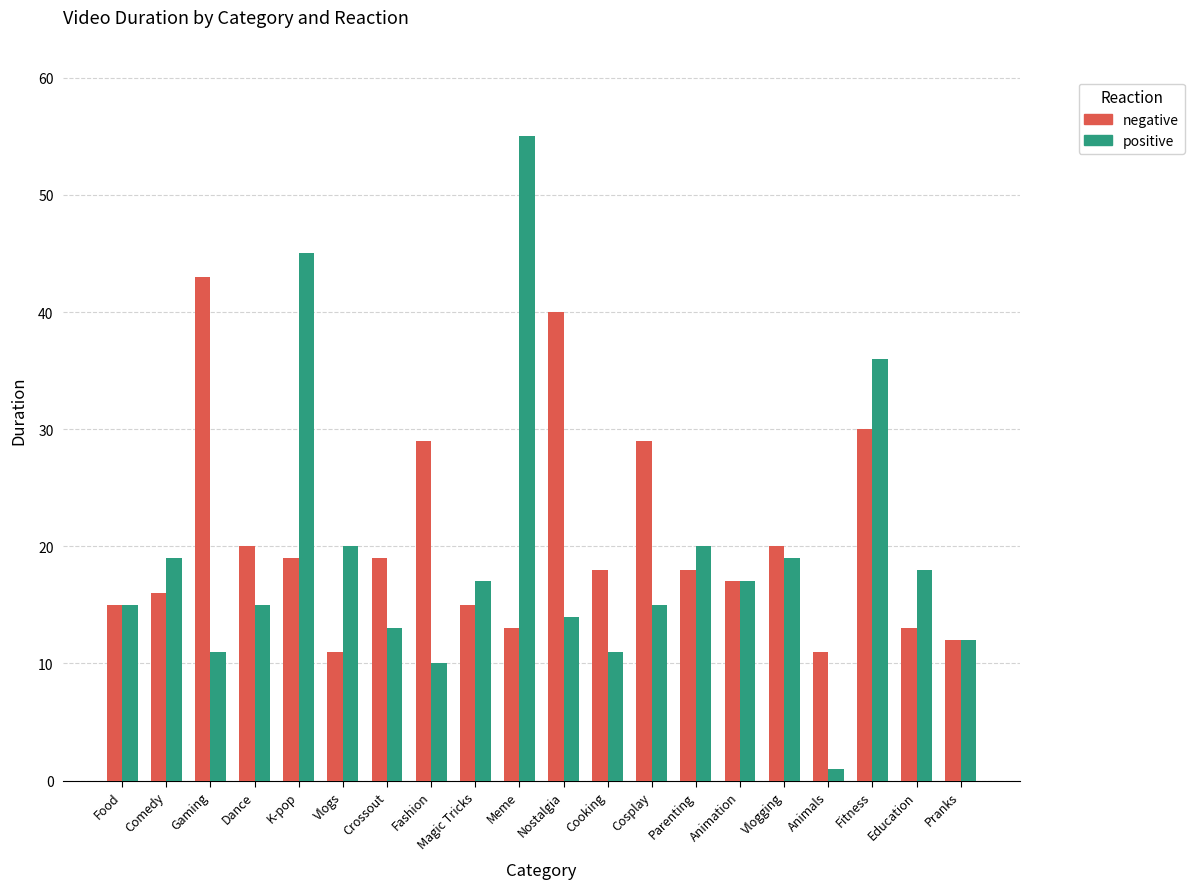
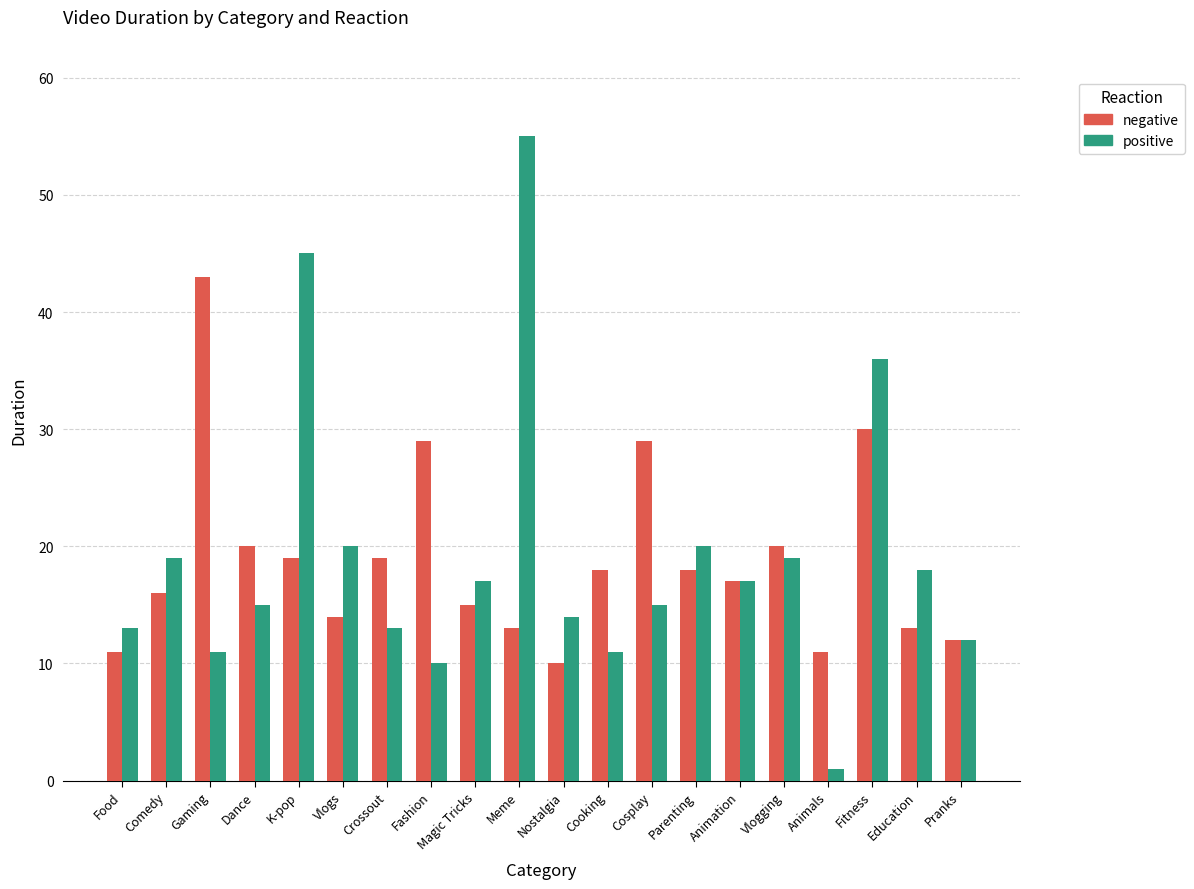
negative, Food: 15 -> 11
positive, Food: 15 -> 13
negative, Vlogs: 11 -> 14
negative, Nostalgia: 40 -> 10
